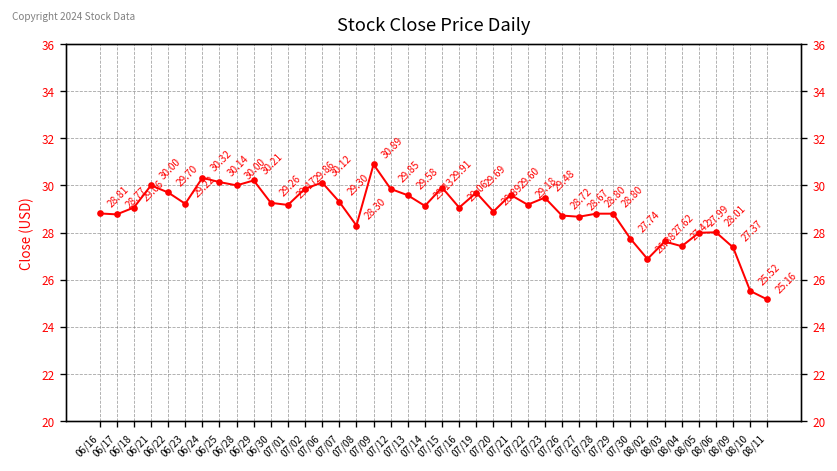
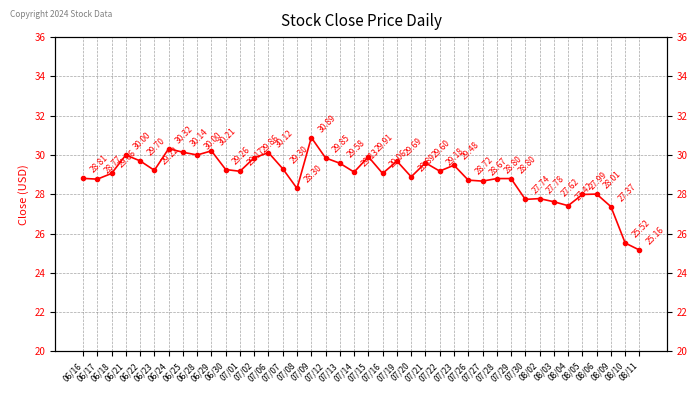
08/02: 26.88 -> 27.78
